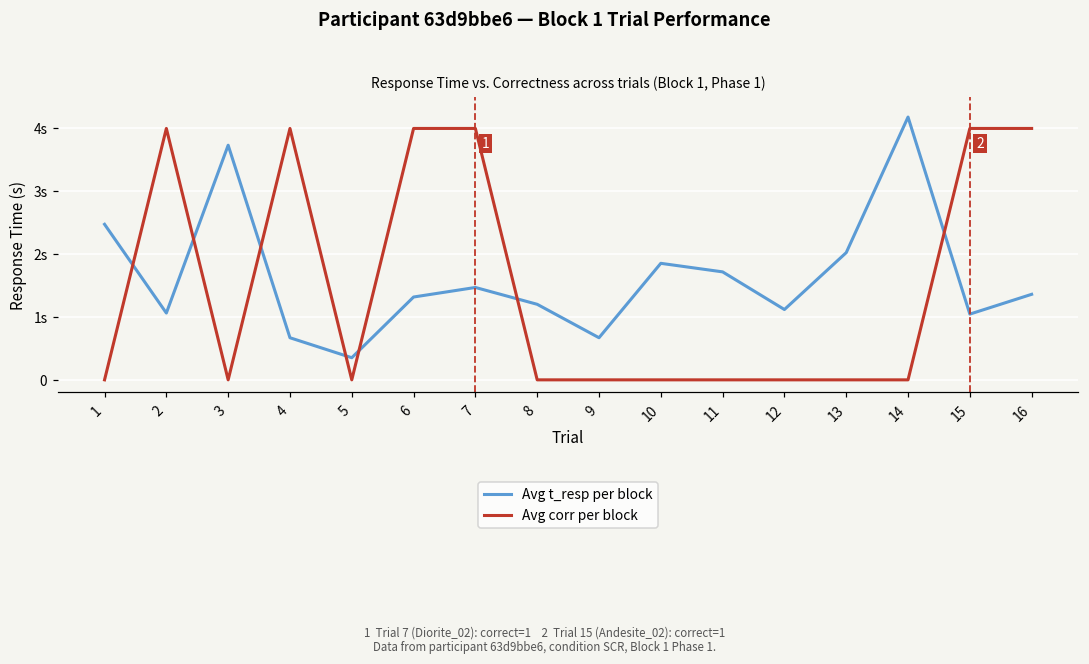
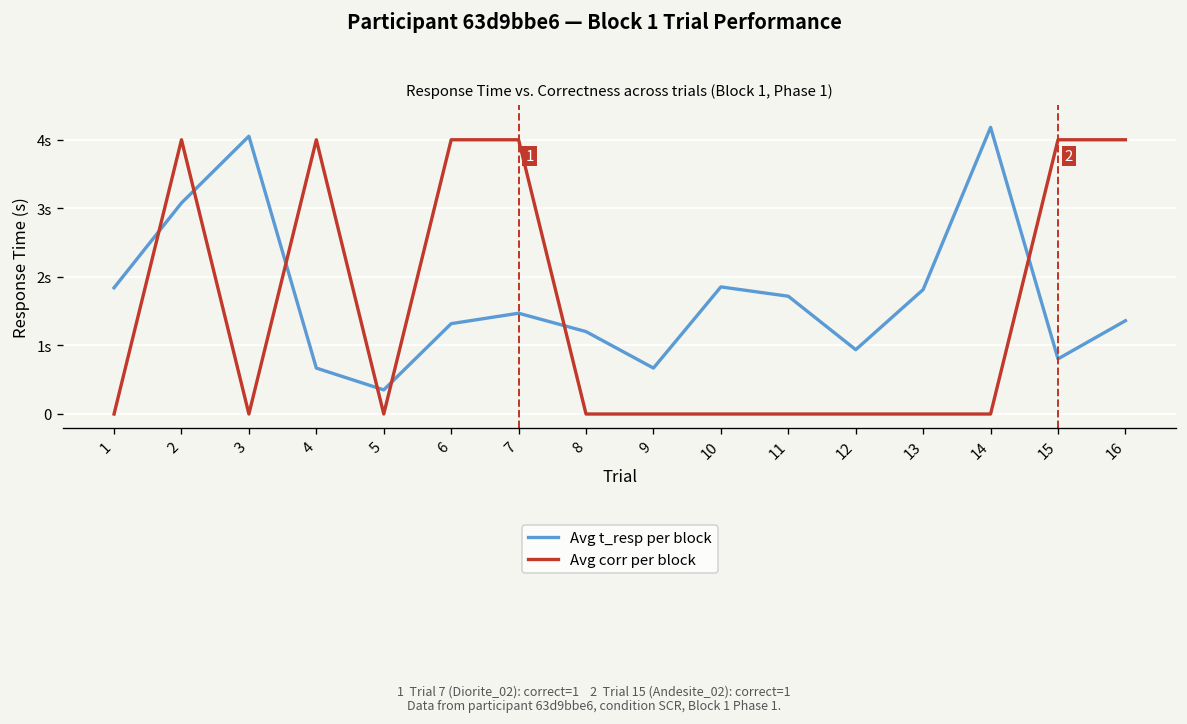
Avg t_resp per block, 1: 2.5s -> 1.8s
Avg t_resp per block, 2: 1.1s -> 3.1s
Avg t_resp per block, 3: 3.7s -> 4.1s
Avg t_resp per block, 12: 1.1s -> 0.9s
Avg t_resp per block, 13: 2.0s -> 1.8s
Avg t_resp per block, 15: 1.0s -> 0.8s
